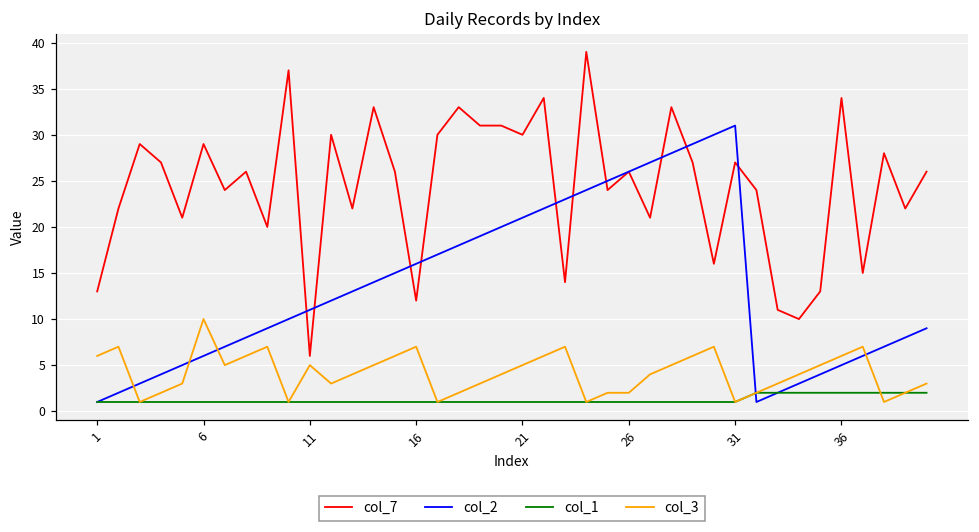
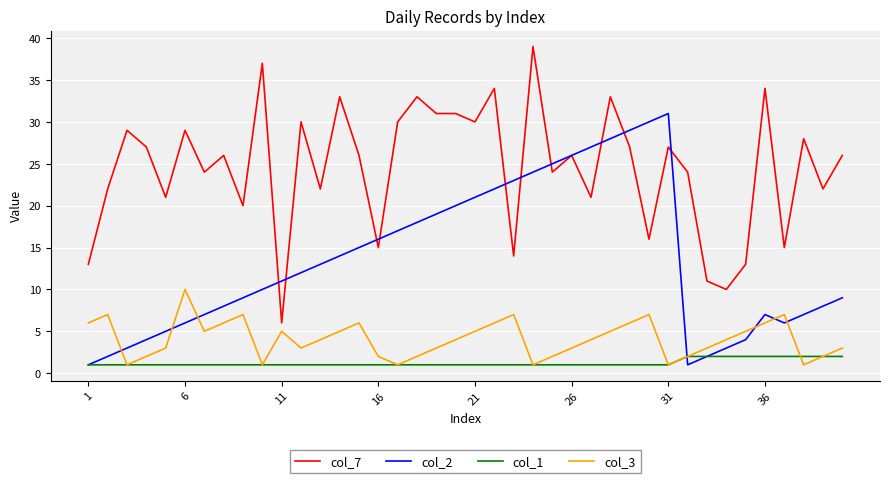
col_7, 16: 12 -> 15
col_3, 16: 7 -> 2
col_3, 26: 2 -> 3
col_2, 36: 5 -> 7
